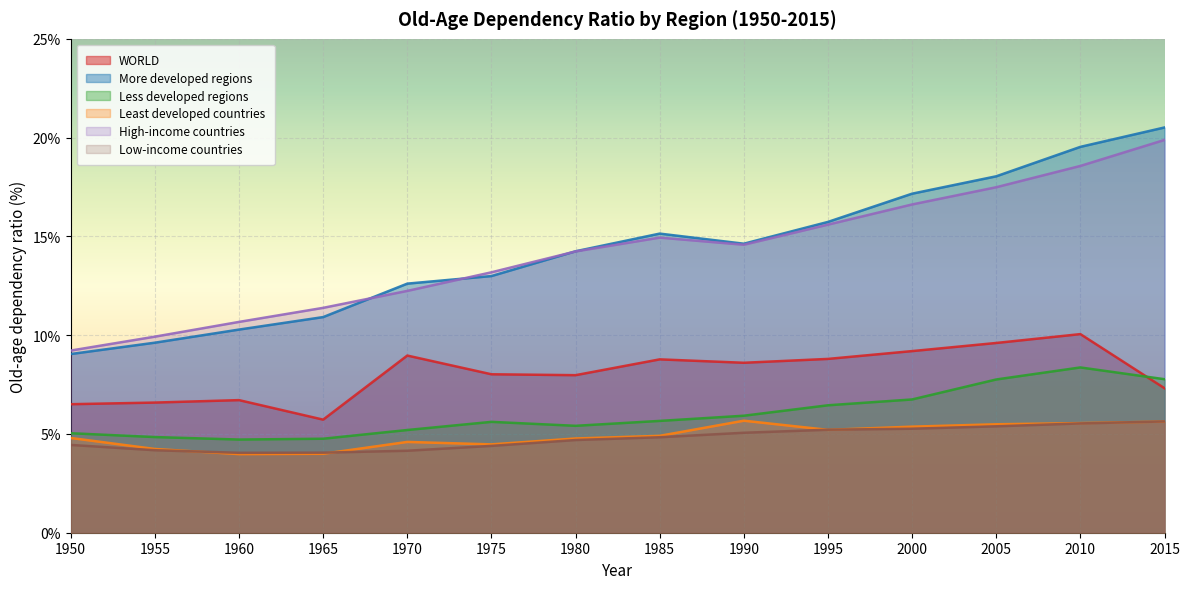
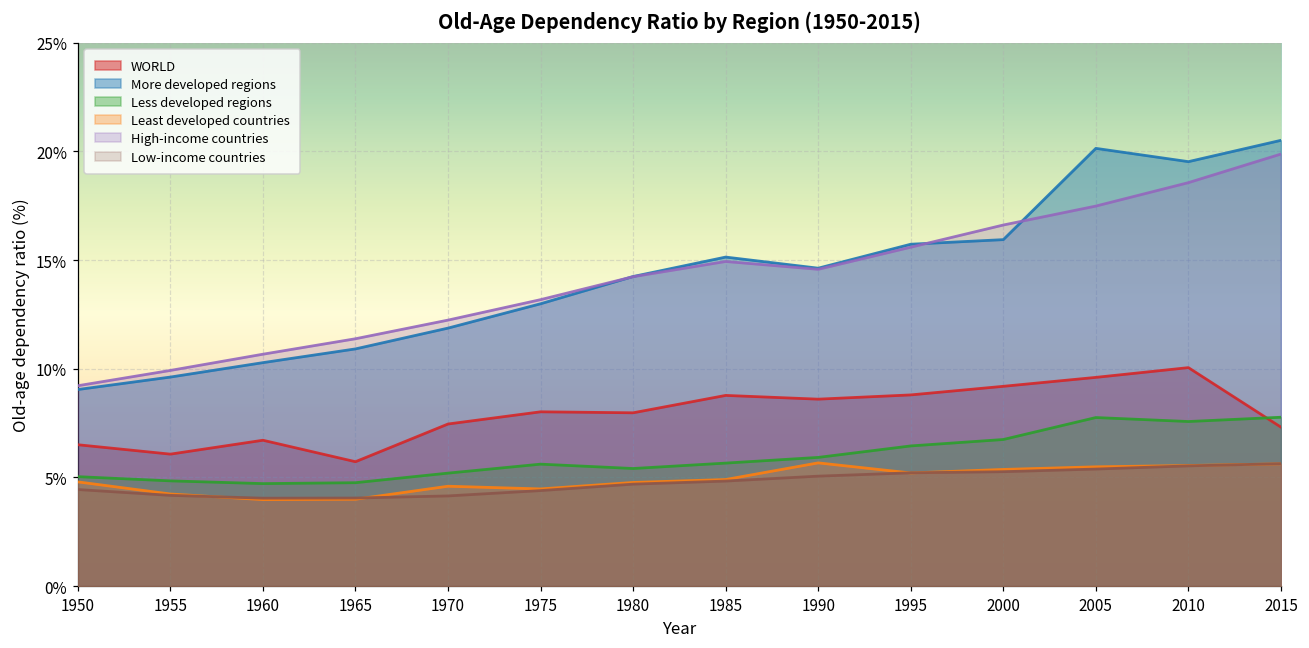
WORLD, 1955: 6.6% -> 6.1%
WORLD, 1970: 9.0% -> 7.5%
More developed regions, 1970: 12.6% -> 11.9%
More developed regions, 2000: 17.2% -> 15.9%
More developed regions, 2005: 18.0% -> 20.1%
Less developed regions, 2010: 8.4% -> 7.6%
